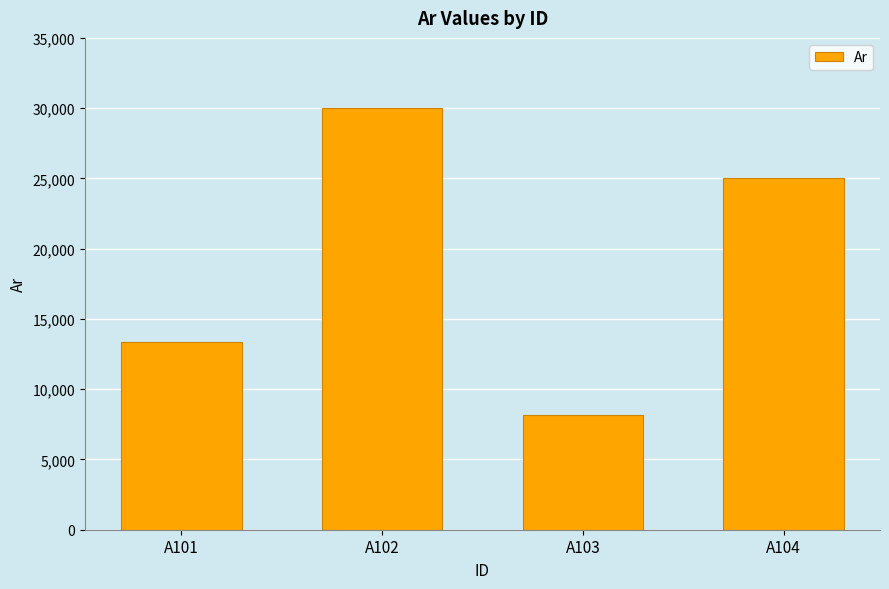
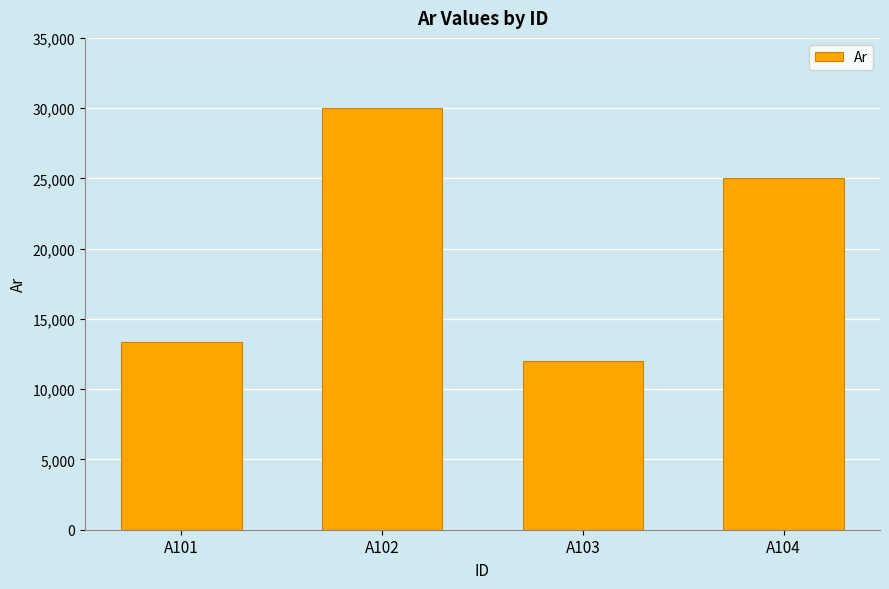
A103: 8,200 -> 12,000
